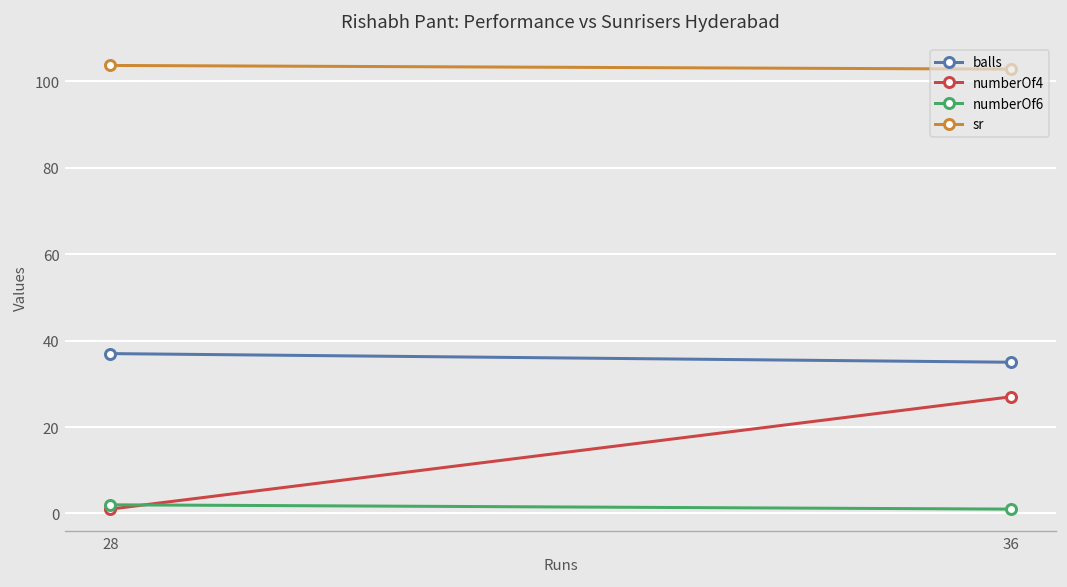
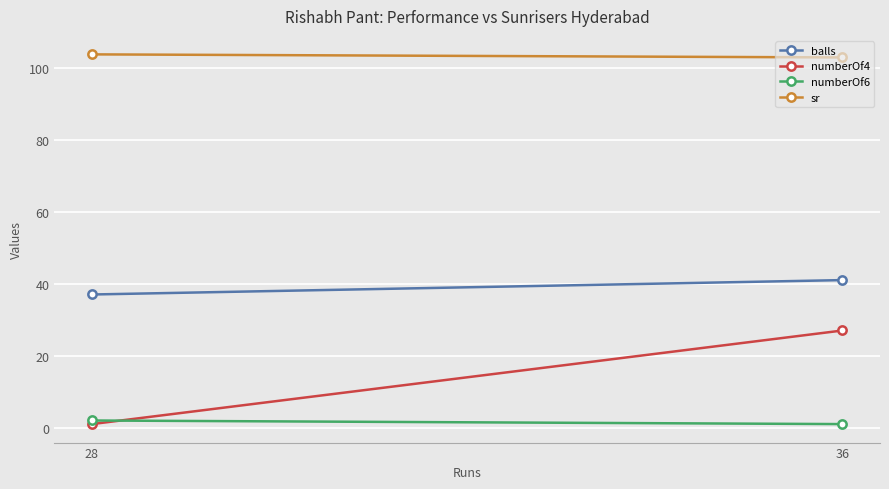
balls, 36: 35 -> 41
